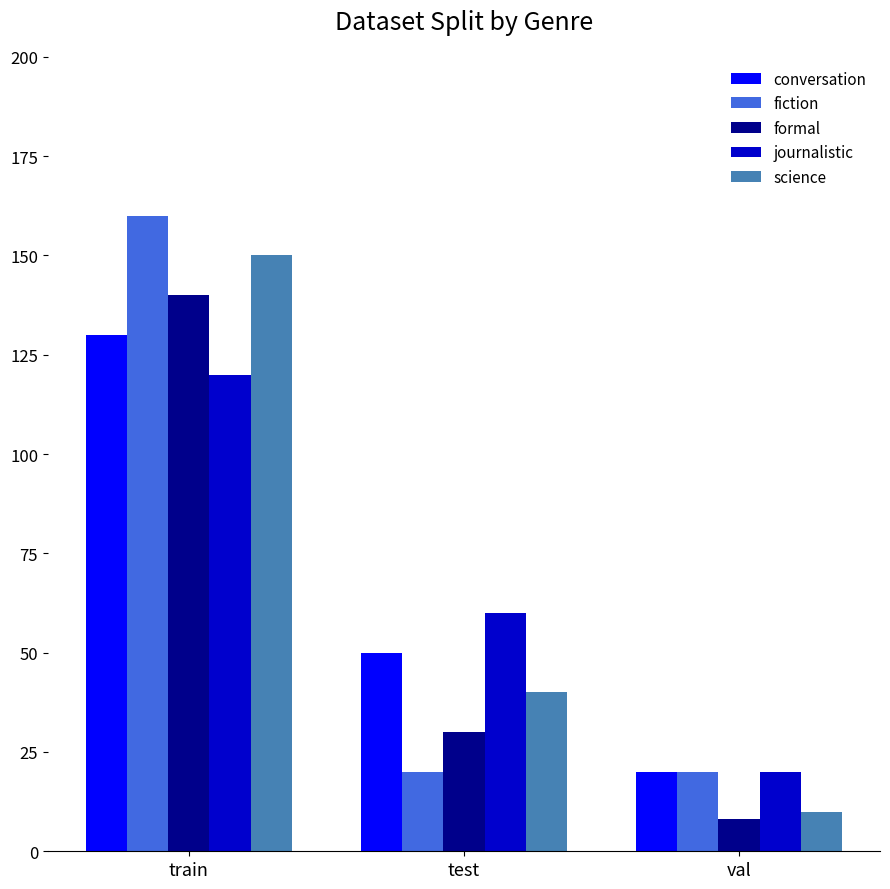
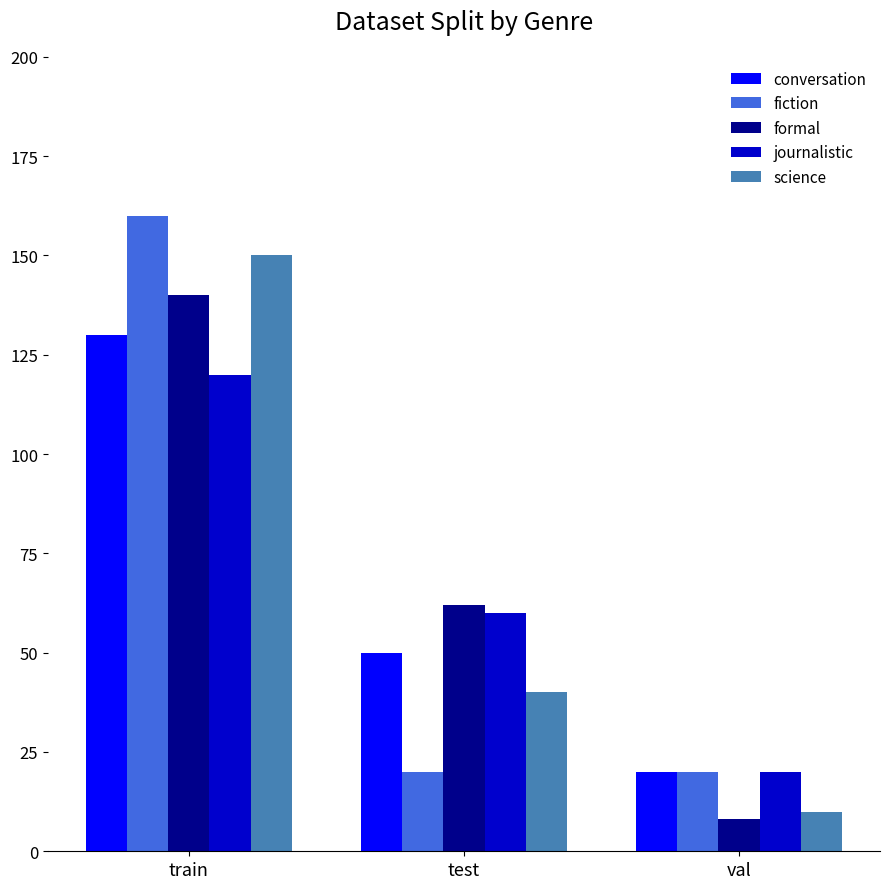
formal, test: 30 -> 62
